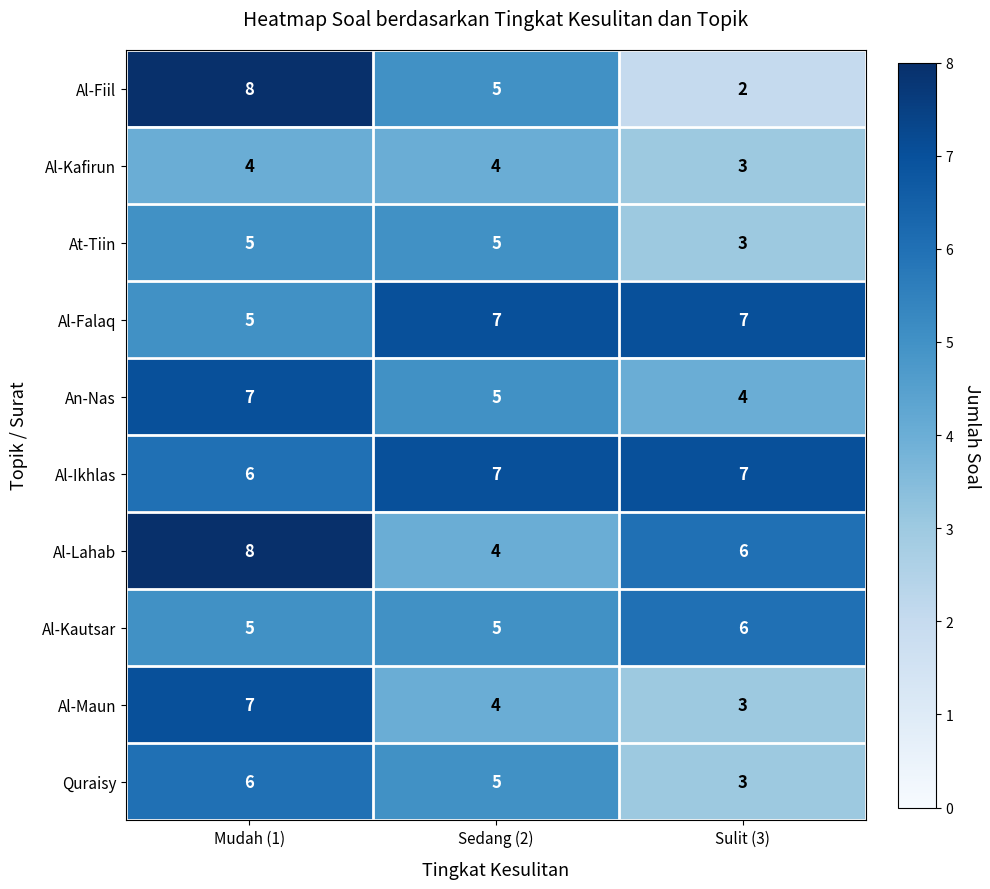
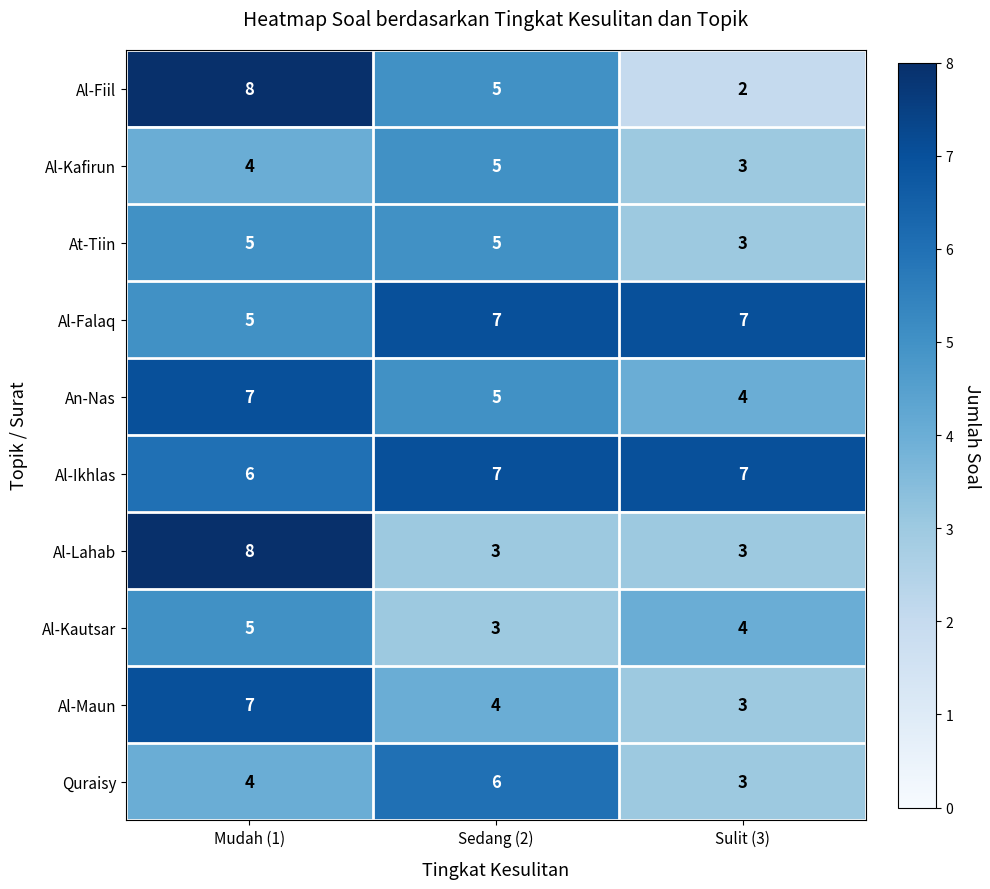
Al-Kafirun, Sedang (2): 4 -> 5
Al-Lahab, Sedang (2): 4 -> 3
Al-Lahab, Sulit (3): 6 -> 3
Al-Kautsar, Sedang (2): 5 -> 3
Al-Kautsar, Sulit (3): 6 -> 4
Quraisy, Mudah (1): 6 -> 4
Quraisy, Sedang (2): 5 -> 6
